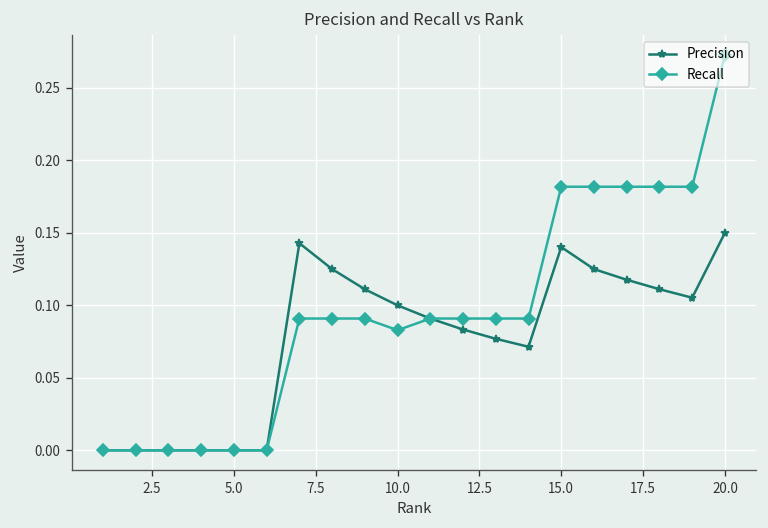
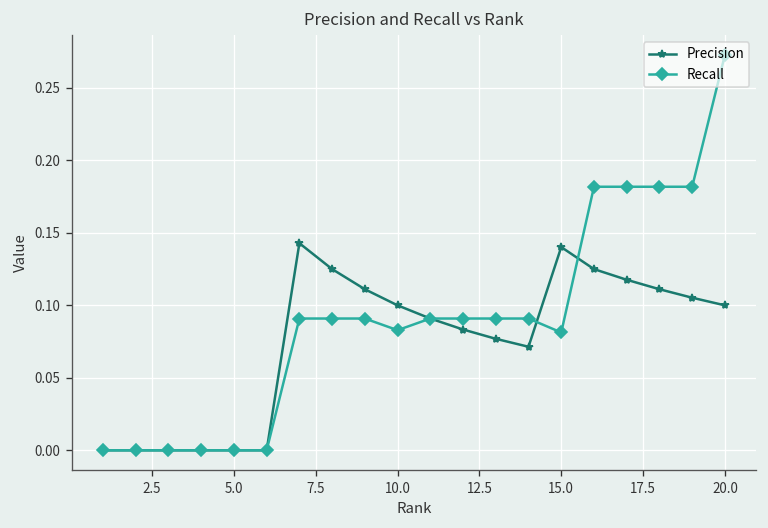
Recall, 15.0: 0.182 -> 0.081
Precision, 20.0: 0.15 -> 0.10
